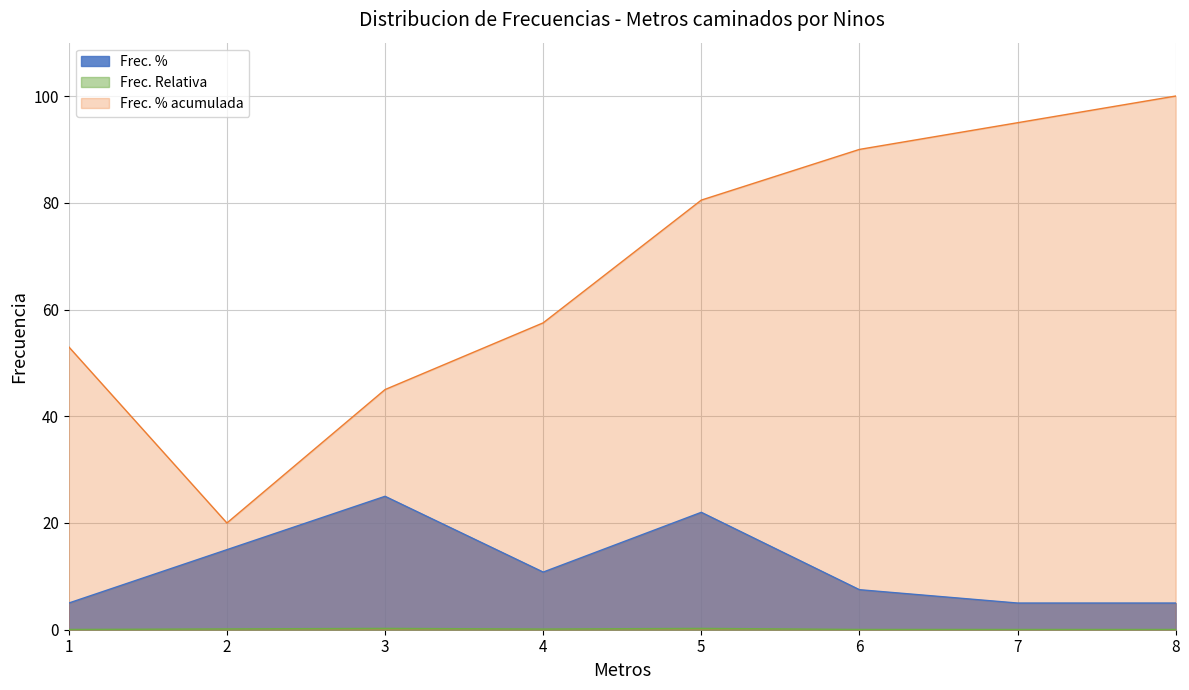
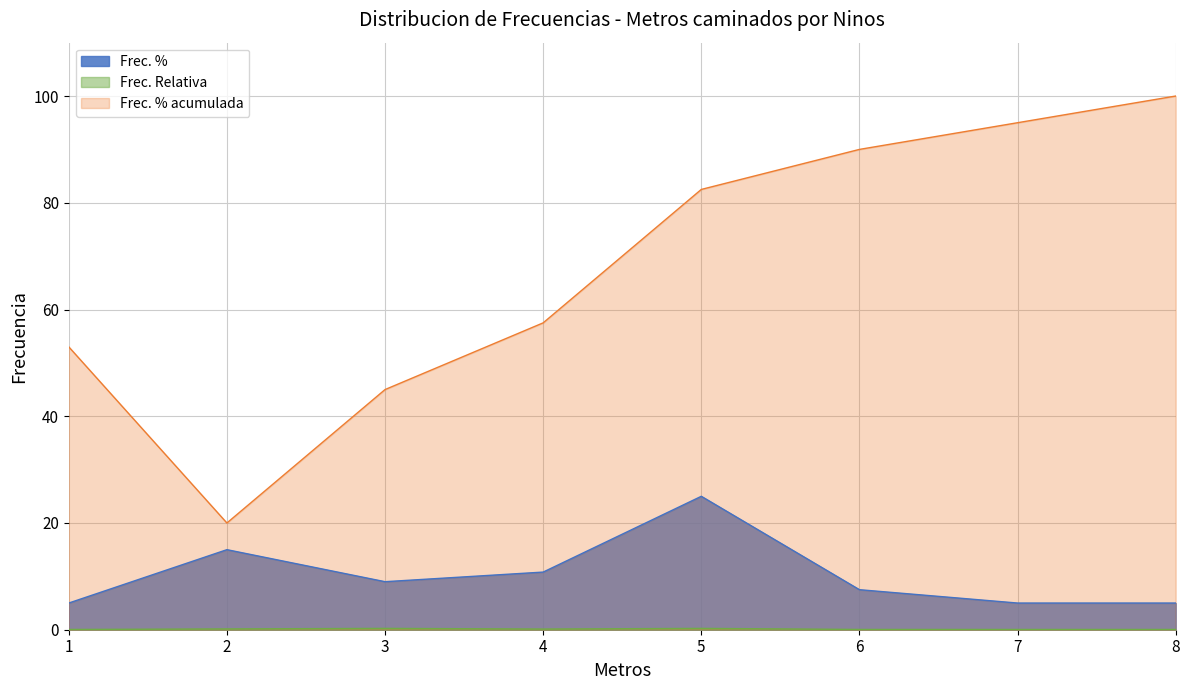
Frec. %, 3: 25 -> 9
Frec. %, 5: 22 -> 25
Frec. % acumulada, 5: 81 -> 83
